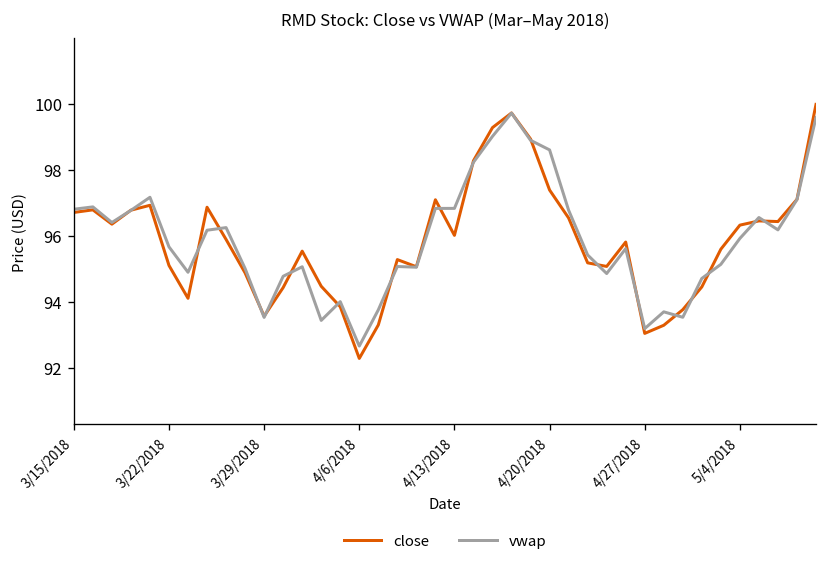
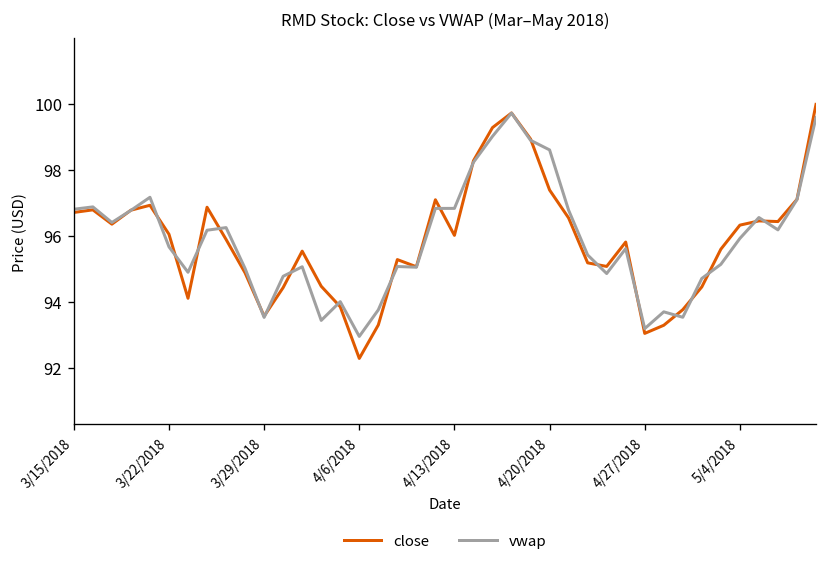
close, 3/22/2018: 95.1 -> 96.0
vwap, 4/6/2018: 92.7 -> 92.9
